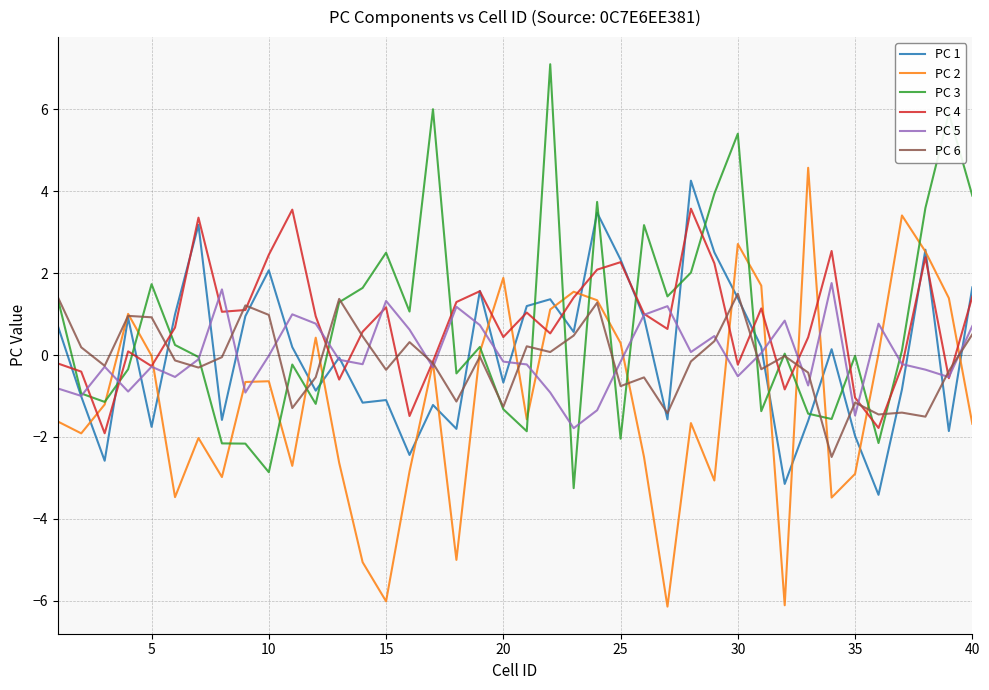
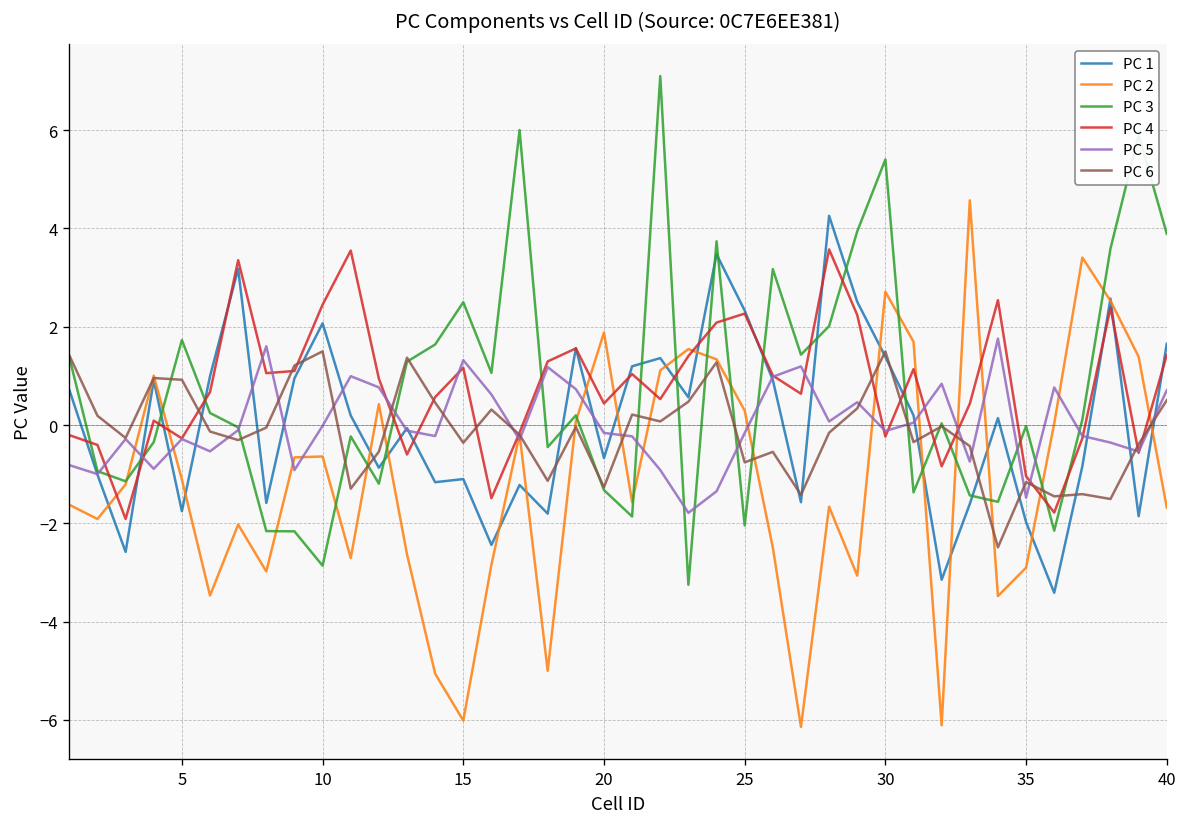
PC 2, 5: 0.0 -> -1.1
PC 6, 10: 1.0 -> 1.5
PC 5, 30: -0.5 -> -0.1
